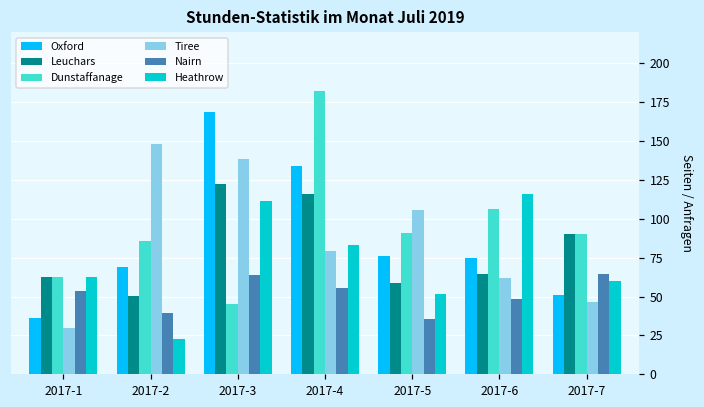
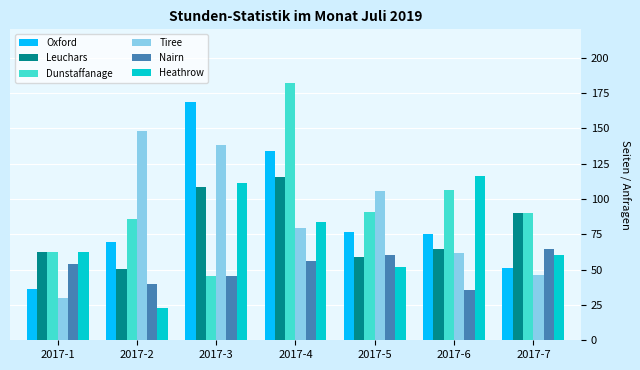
Leuchars, 2017-3: 122 -> 108
Nairn, 2017-3: 64 -> 45
Nairn, 2017-5: 36 -> 61
Nairn, 2017-6: 48 -> 36
